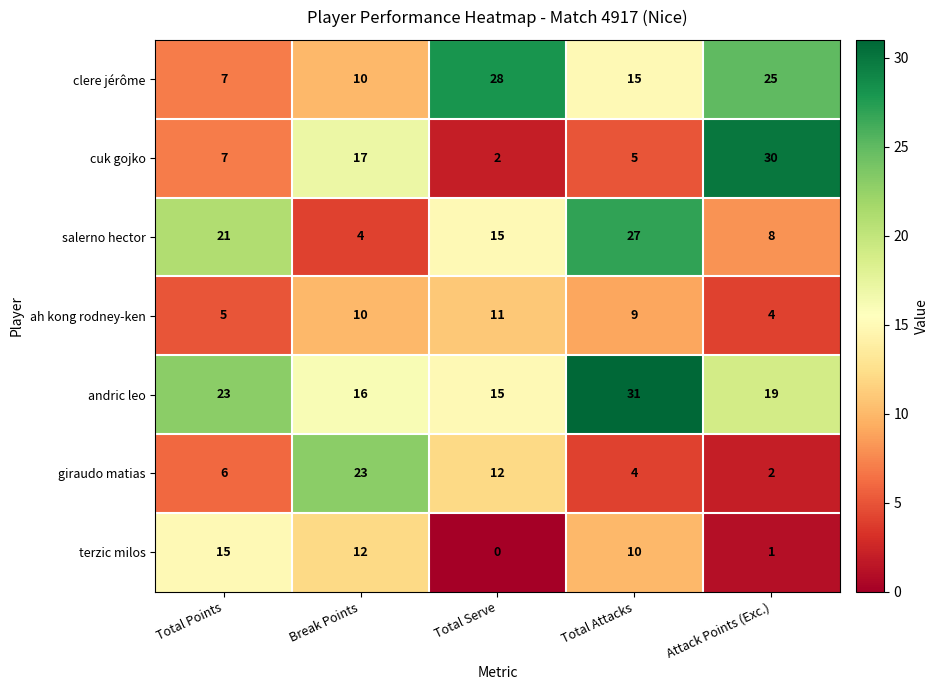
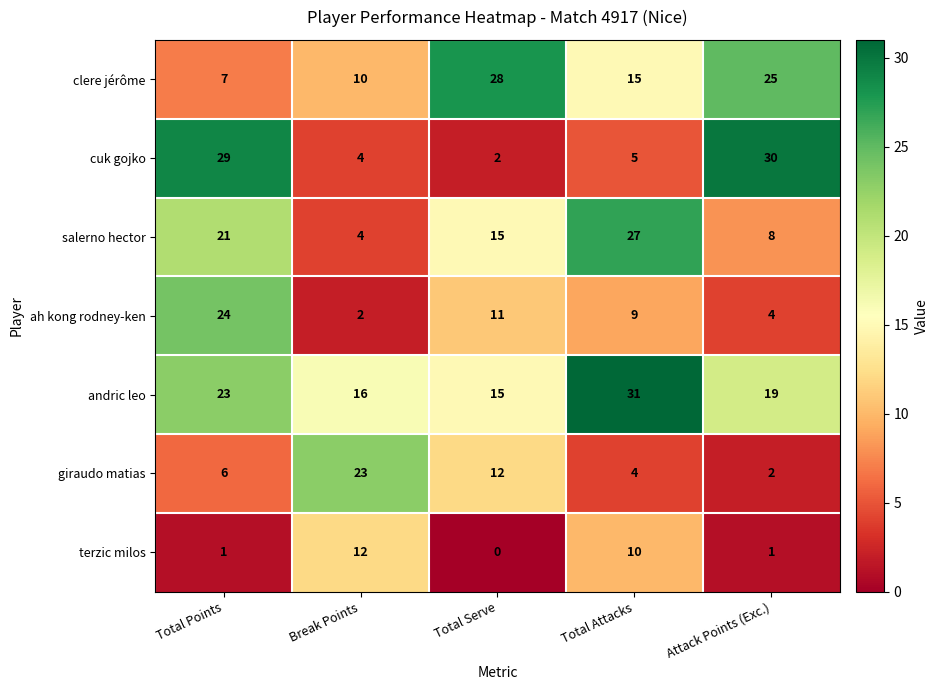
cuk gojko, Total Points: 7 -> 29
cuk gojko, Break Points: 17 -> 4
ah kong rodney-ken, Total Points: 5 -> 24
ah kong rodney-ken, Break Points: 10 -> 2
terzic milos, Total Points: 15 -> 1
